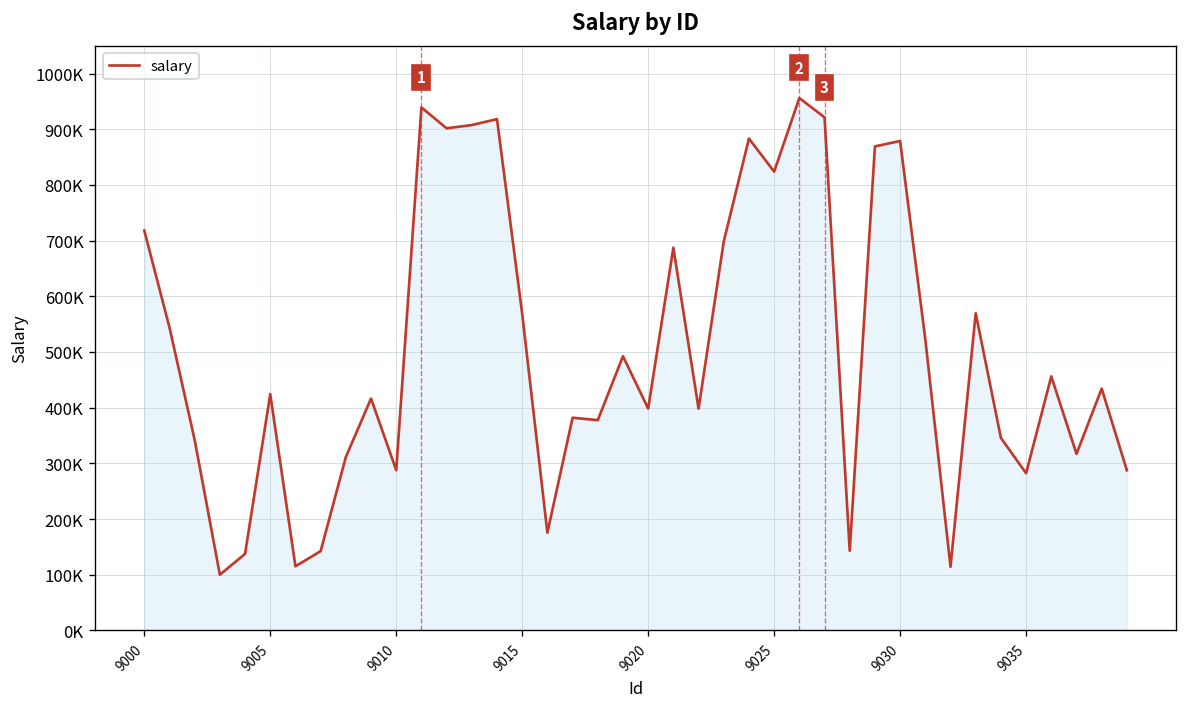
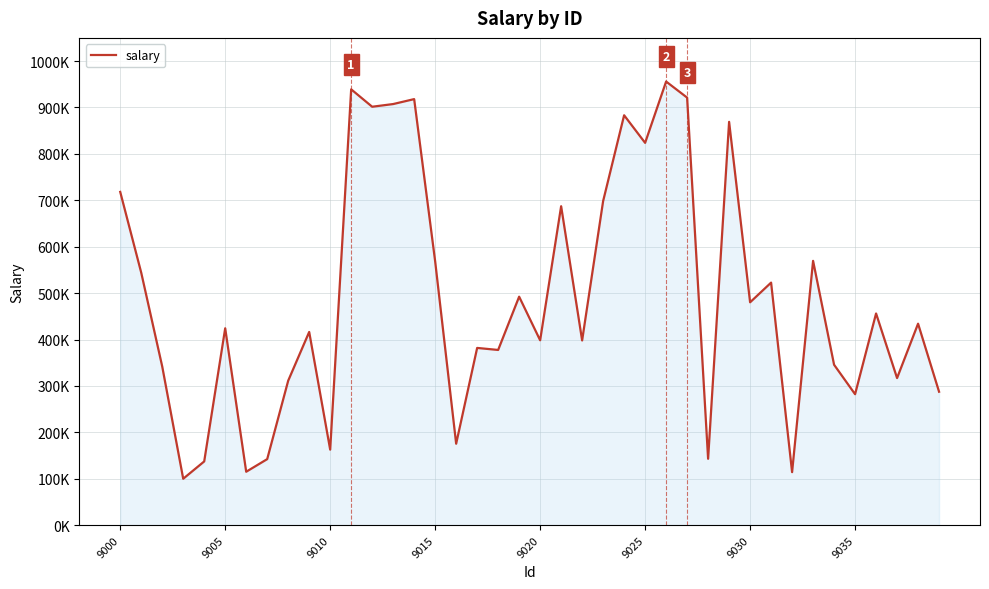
9010: 290000 -> 160000
9030: 880000 -> 480000
